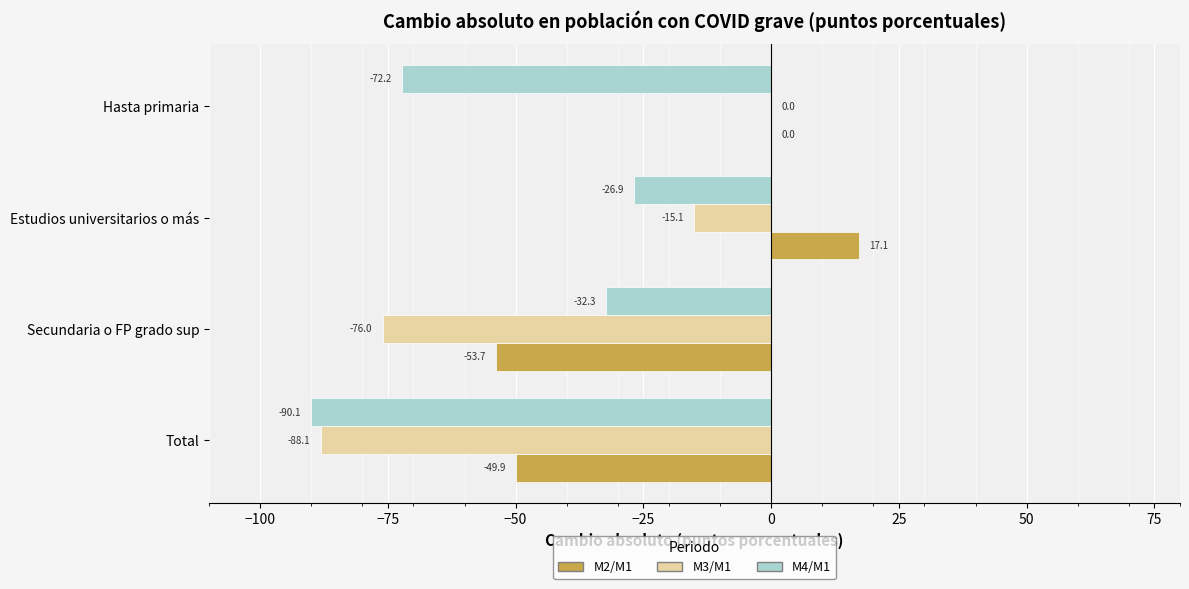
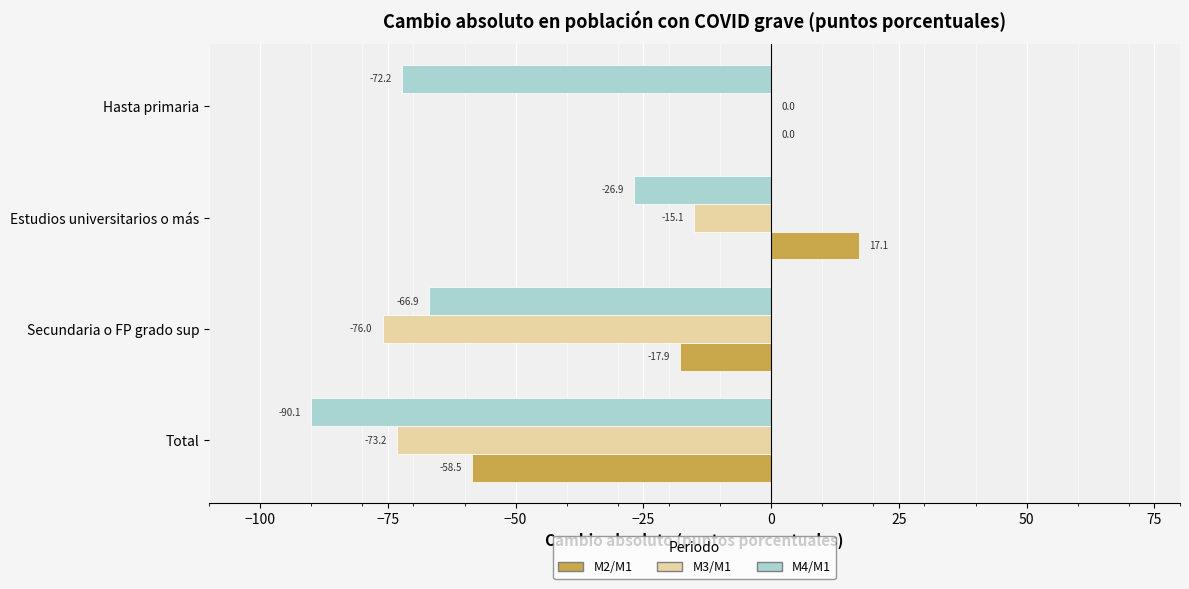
M4/M1, Secundaria o FP grado sup: -32.3 -> -66.9
M2/M1, Secundaria o FP grado sup: -53.7 -> -17.9
M3/M1, Total: -88.1 -> -73.2
M2/M1, Total: -49.9 -> -58.5
